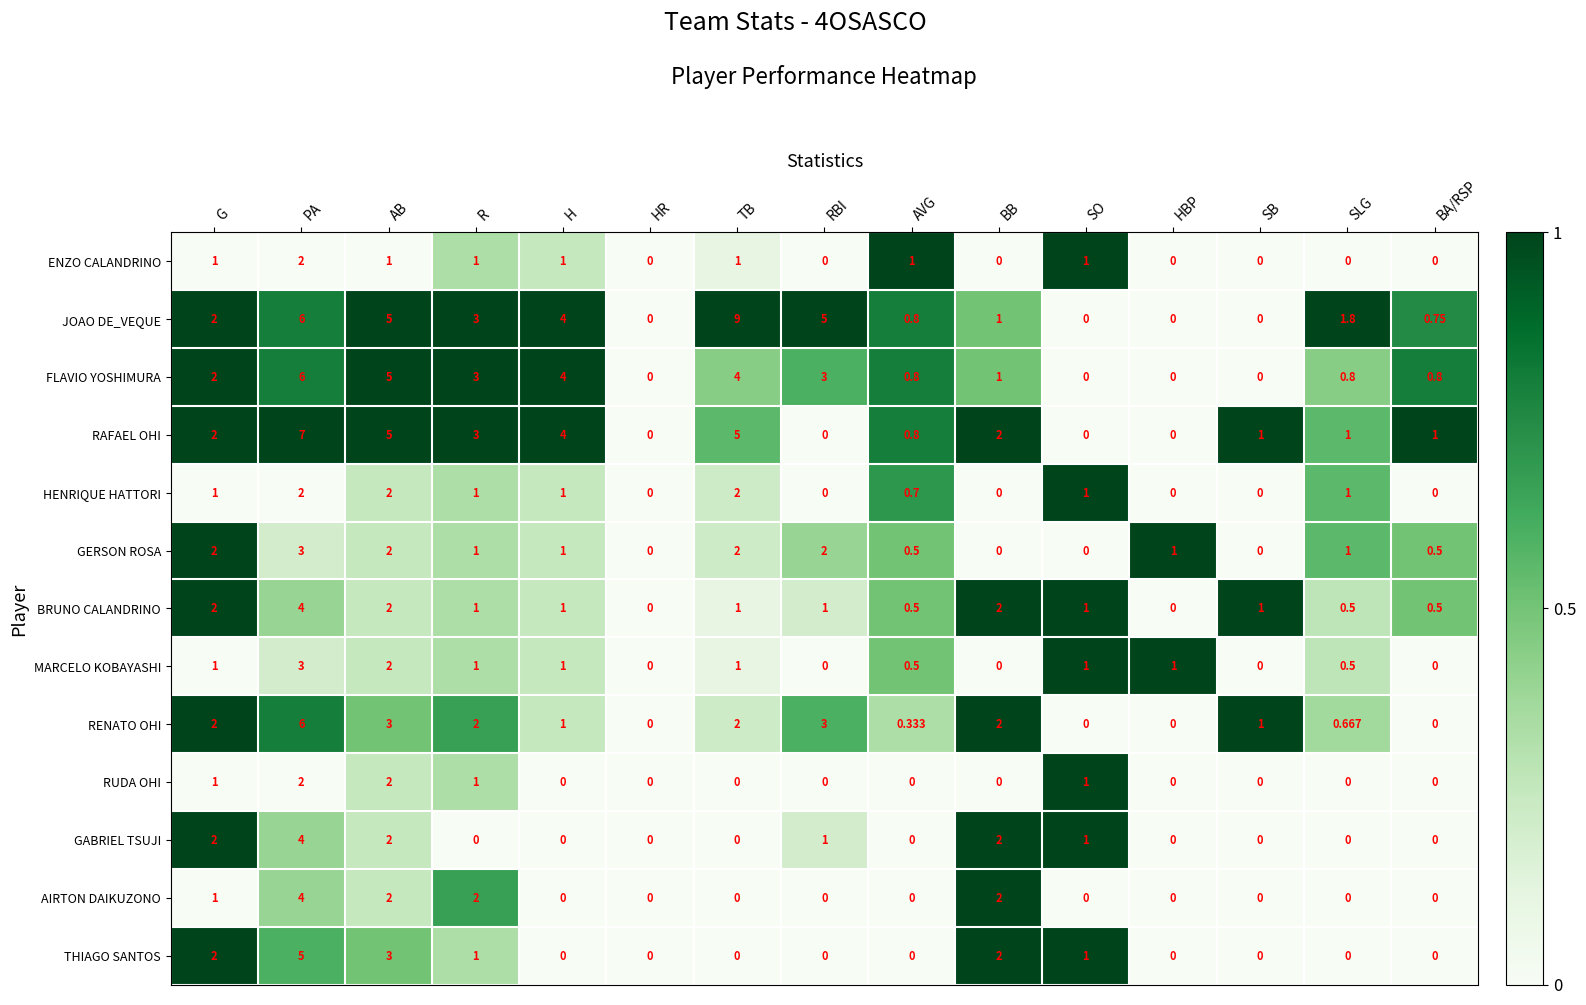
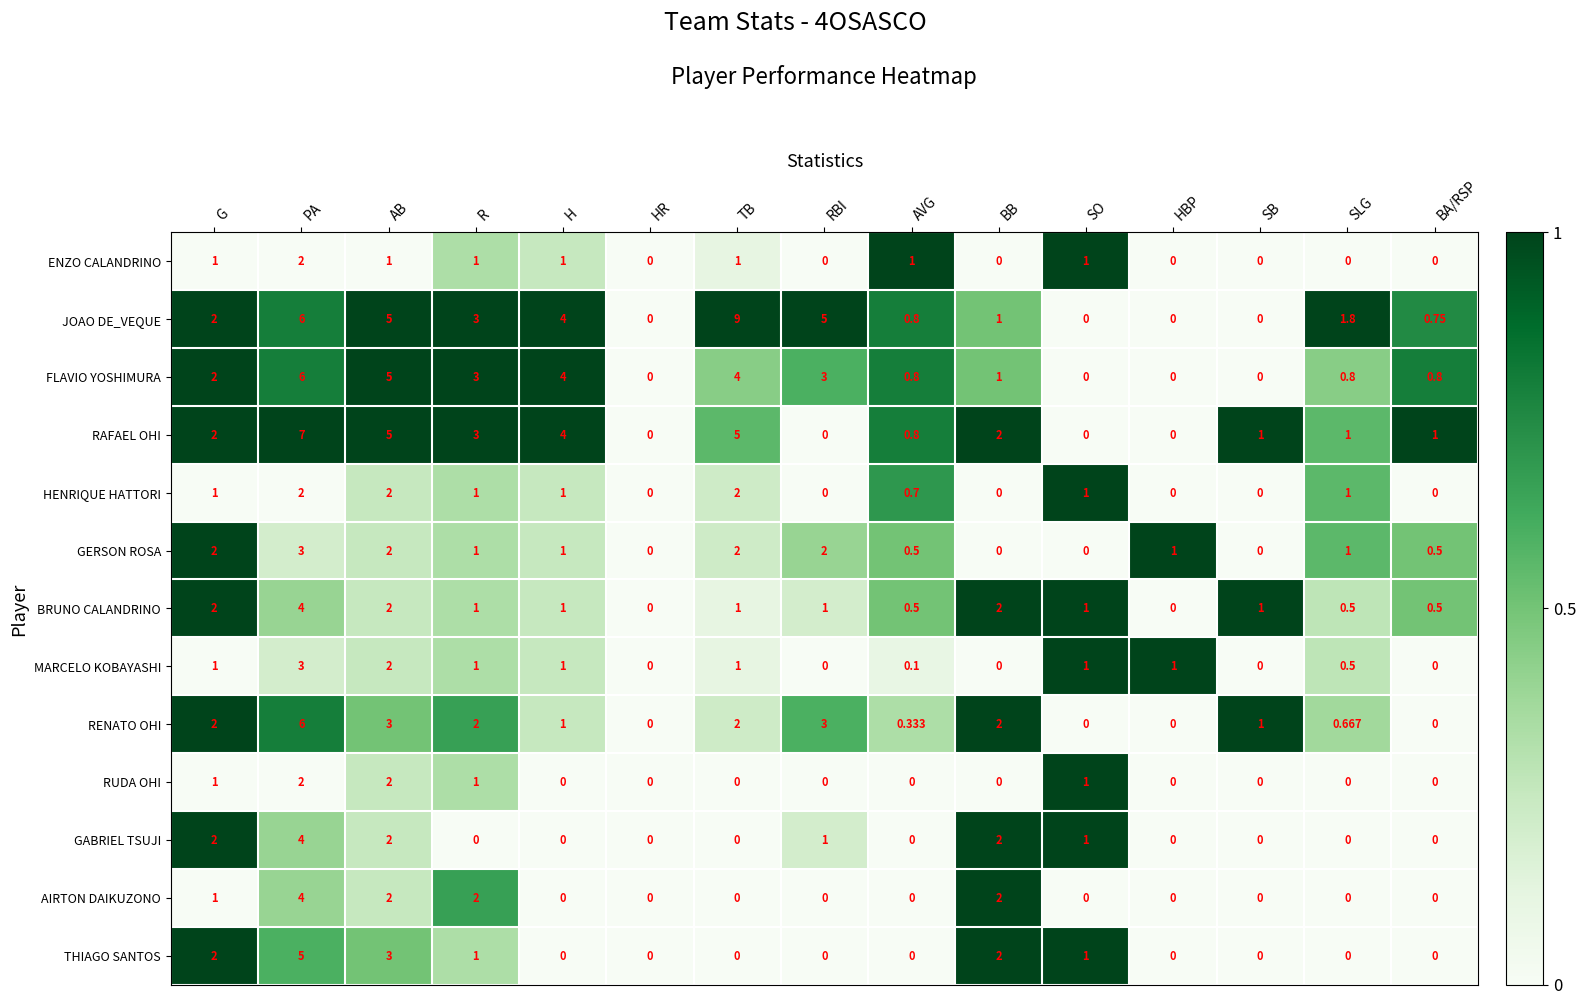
MARCELO KOBAYASHI, AVG: 0.5 -> 0.1
